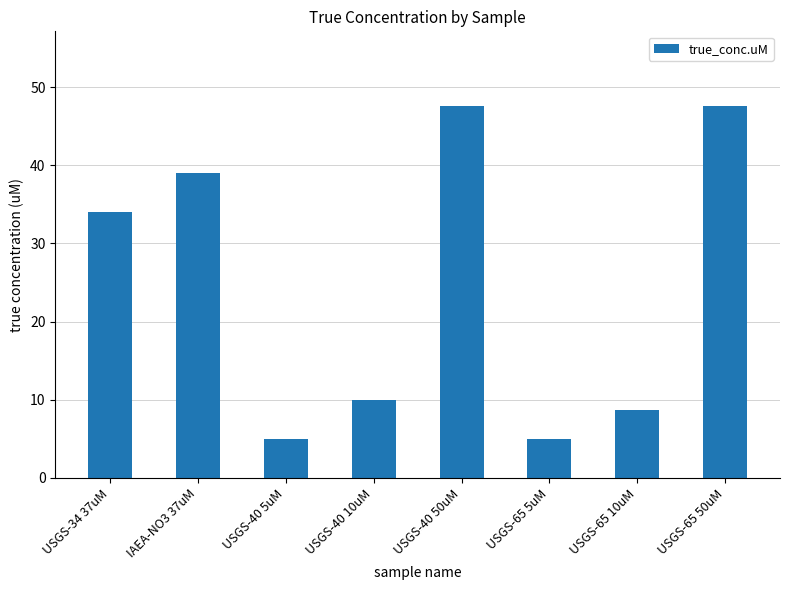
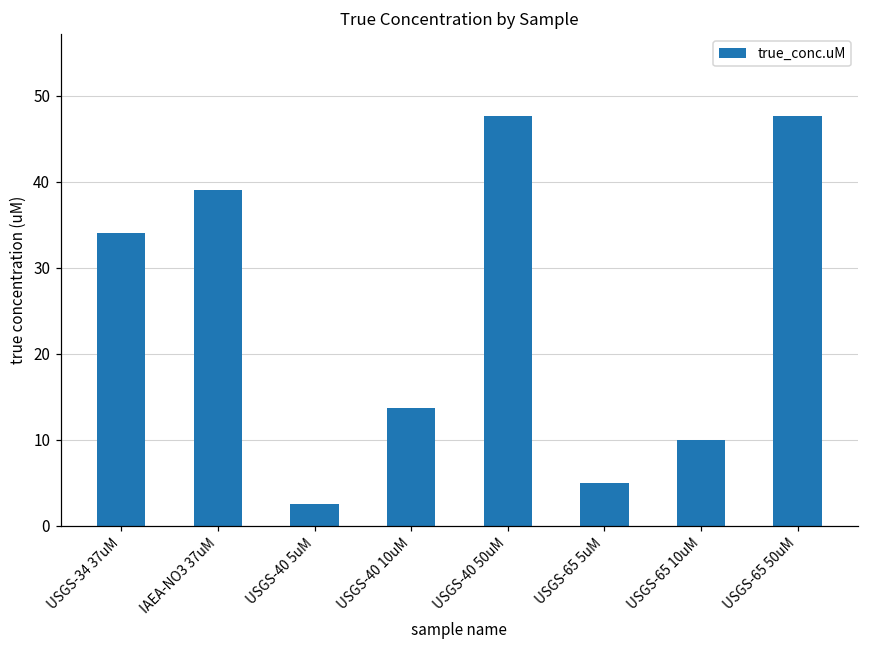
USGS-40 5uM: 5 -> 3
USGS-40 10uM: 10 -> 14
USGS-65 10uM: 9 -> 10
